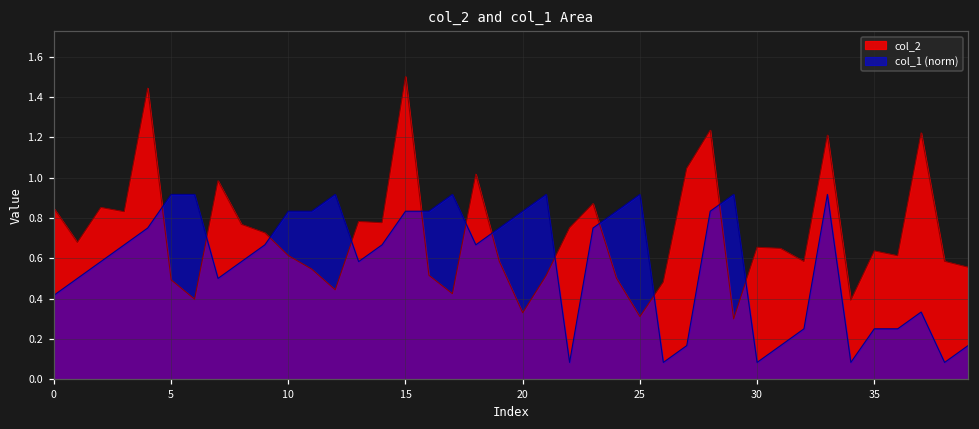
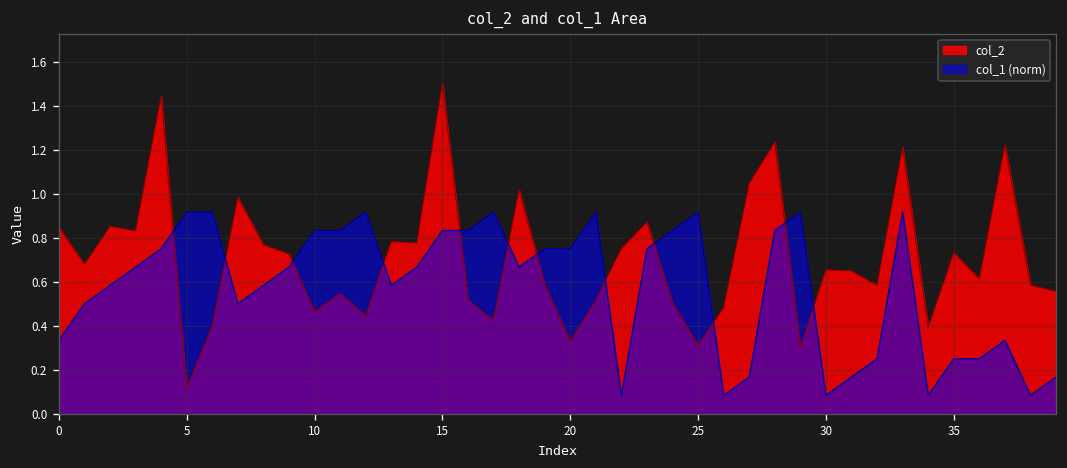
col_1 (norm), 0: 0.42 -> 0.33
col_2, 5: 0.49 -> 0.12
col_2, 10: 0.61 -> 0.46
col_1 (norm), 20: 0.83 -> 0.75
col_2, 35: 0.64 -> 0.73
